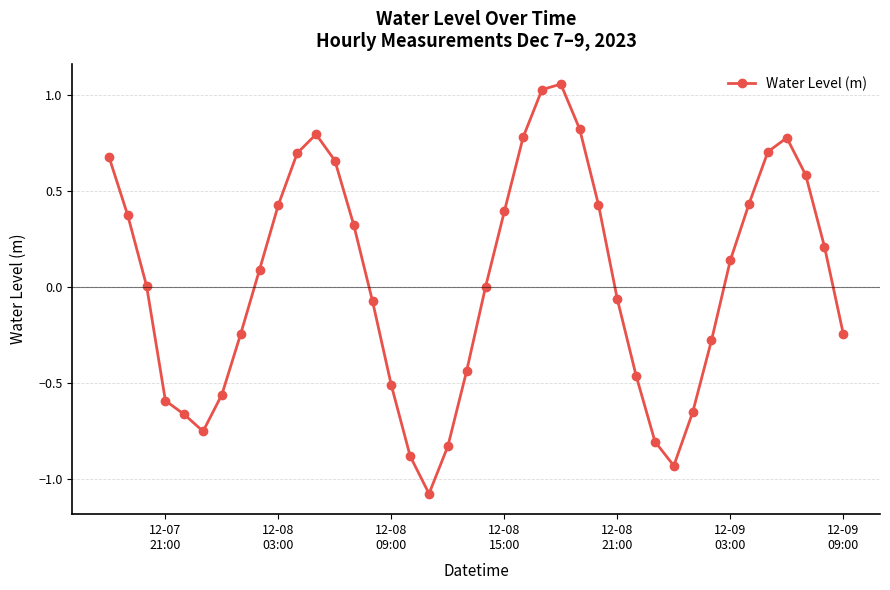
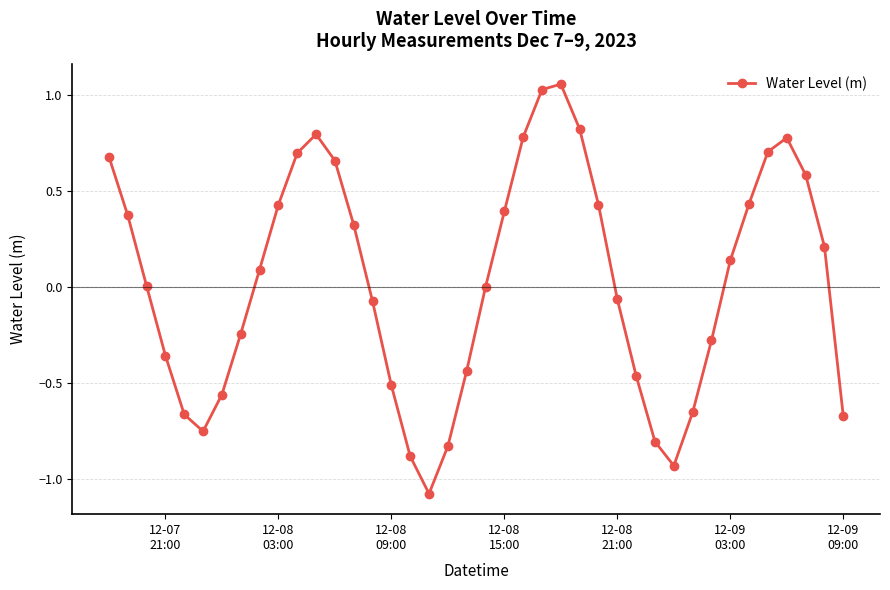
12-07 21:00: -0.59 -> -0.36
12-09 09:00: -0.24 -> -0.67
